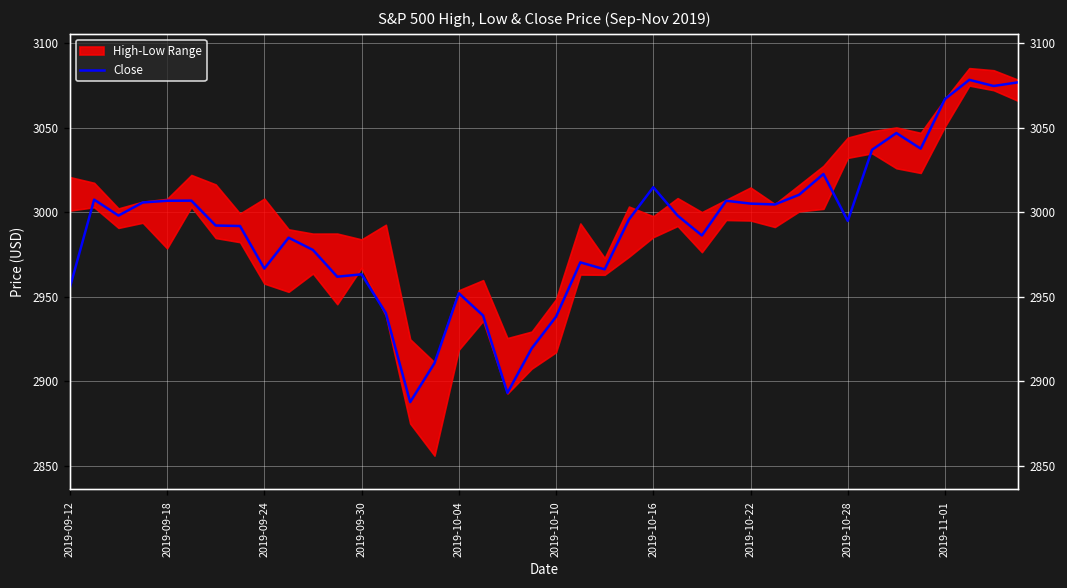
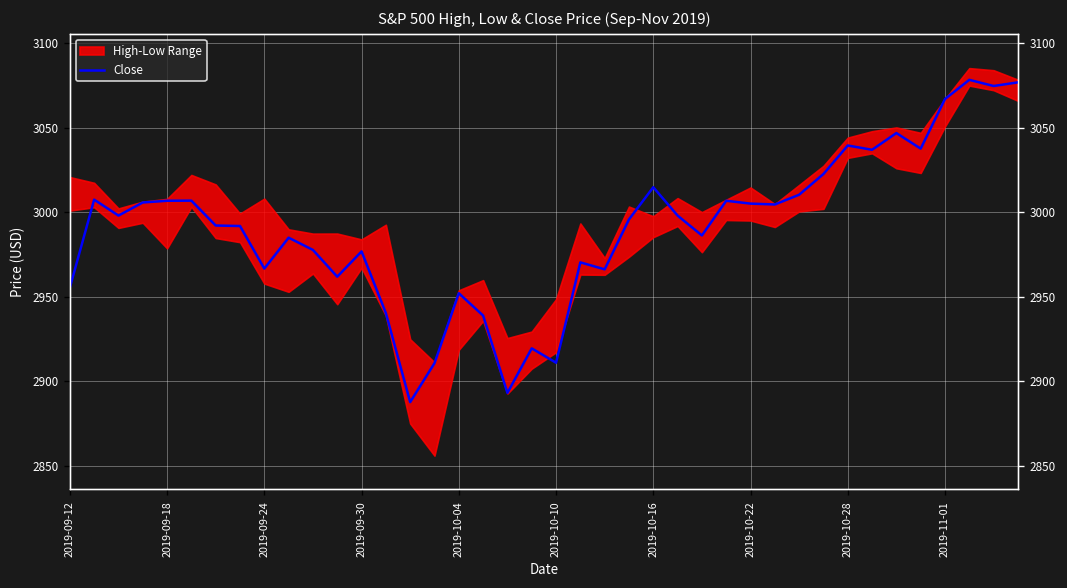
Close, 2019-09-30: 2963 -> 2977
Close, 2019-10-10: 2938 -> 2911
Close, 2019-10-28: 2995 -> 3039
